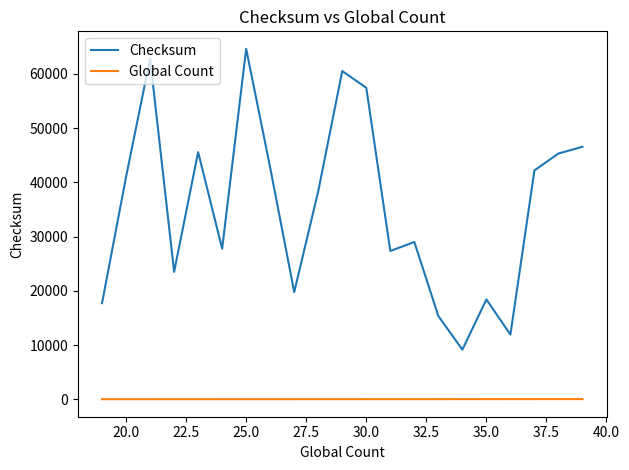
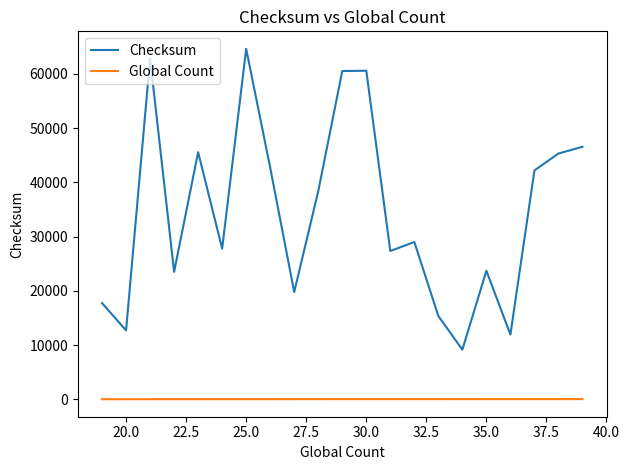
Checksum, 20.0: 41000 -> 13000
Checksum, 30.0: 57000 -> 61000
Checksum, 35.0: 18000 -> 24000
